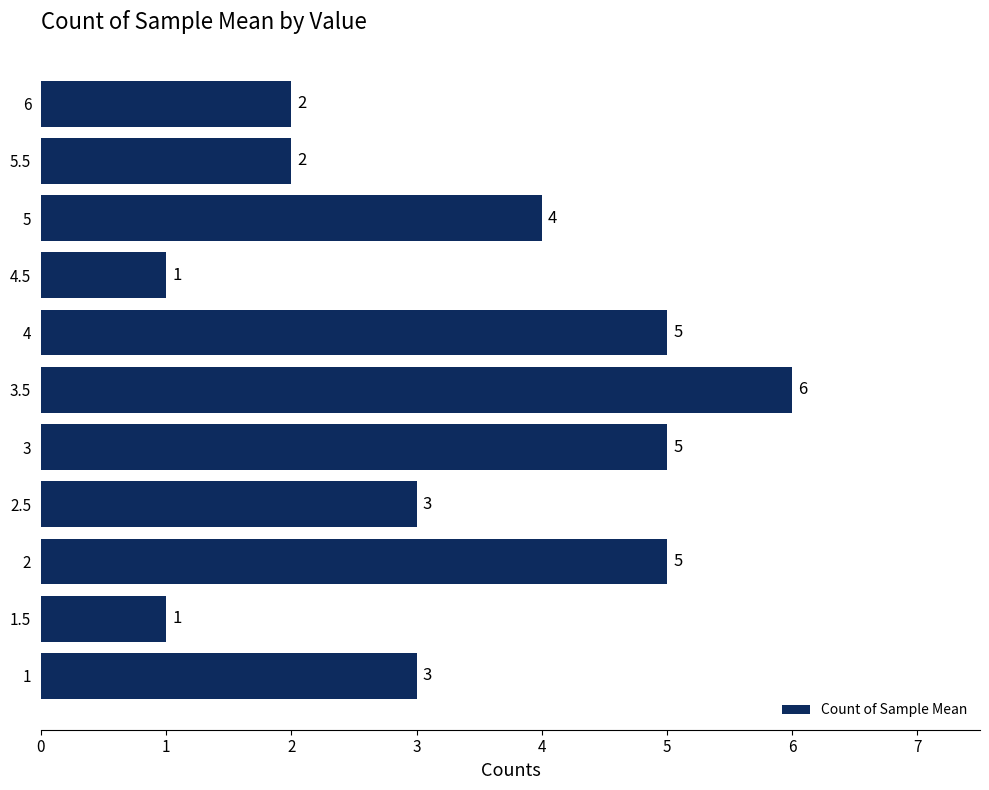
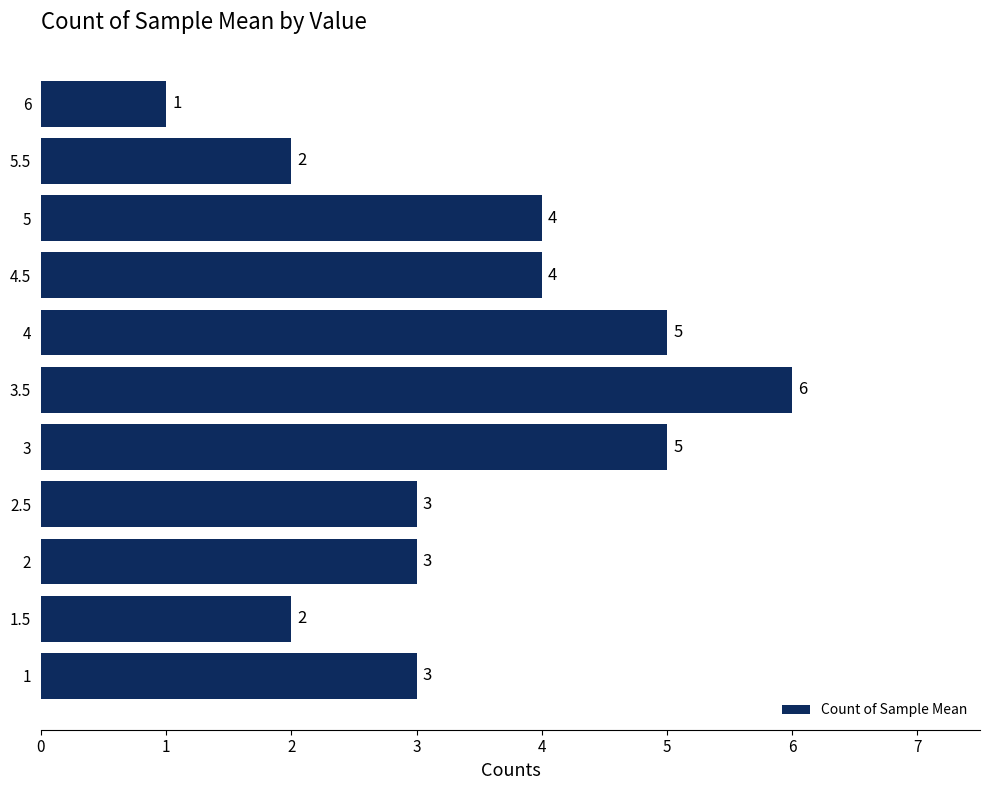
6: 2 -> 1
4.5: 1 -> 4
2: 5 -> 3
1.5: 1 -> 2
